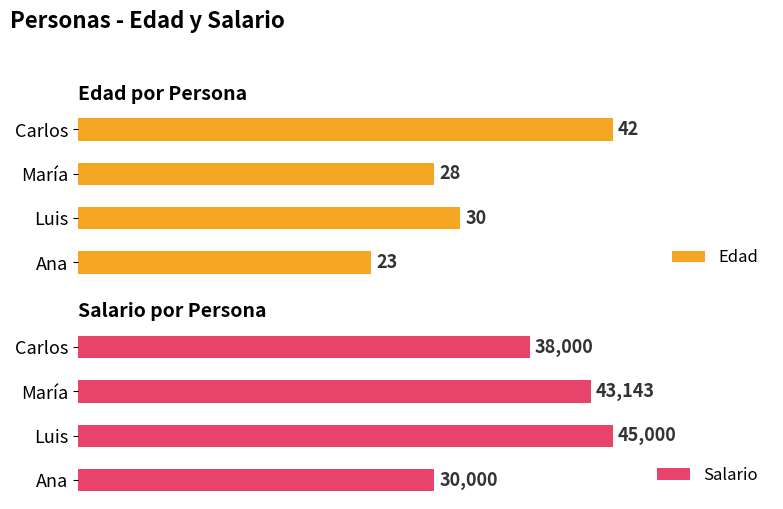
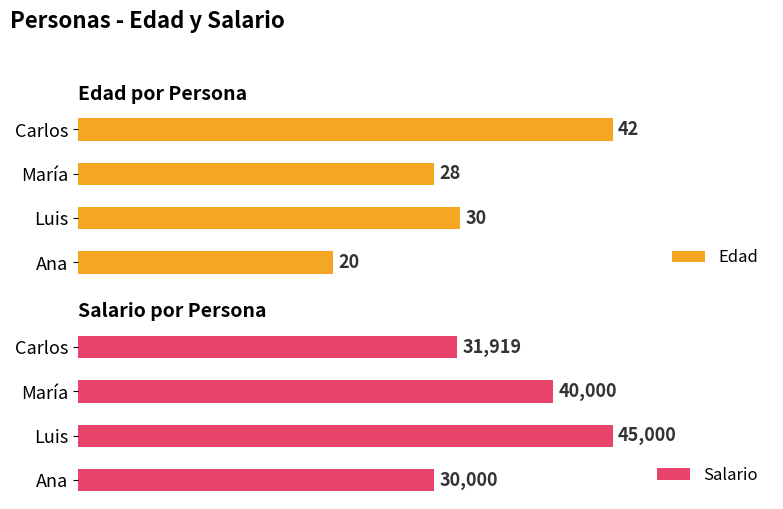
Edad por Persona, Ana: 23 -> 20
Salario por Persona, Carlos: 38,000 -> 31,919
Salario por Persona, María: 43,143 -> 40,000
